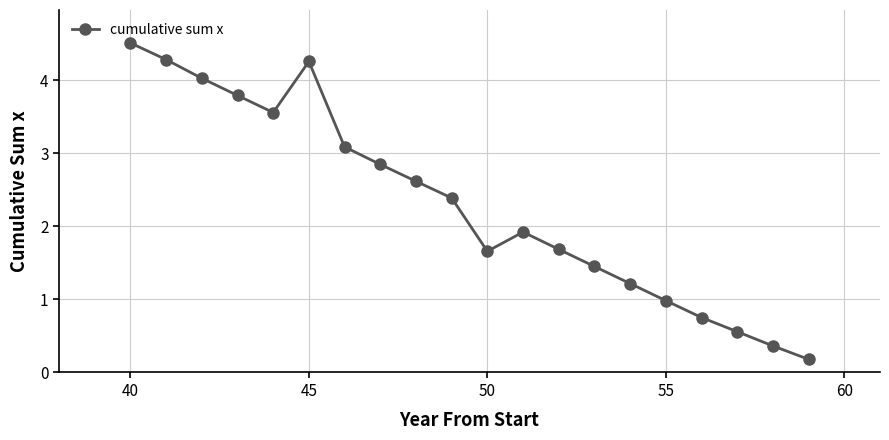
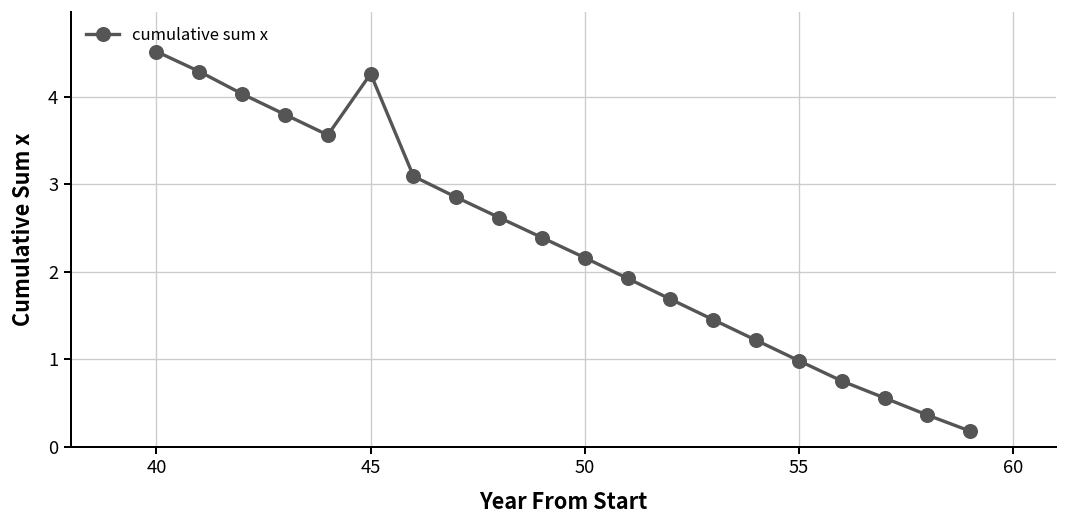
50: 1.7 -> 2.2
